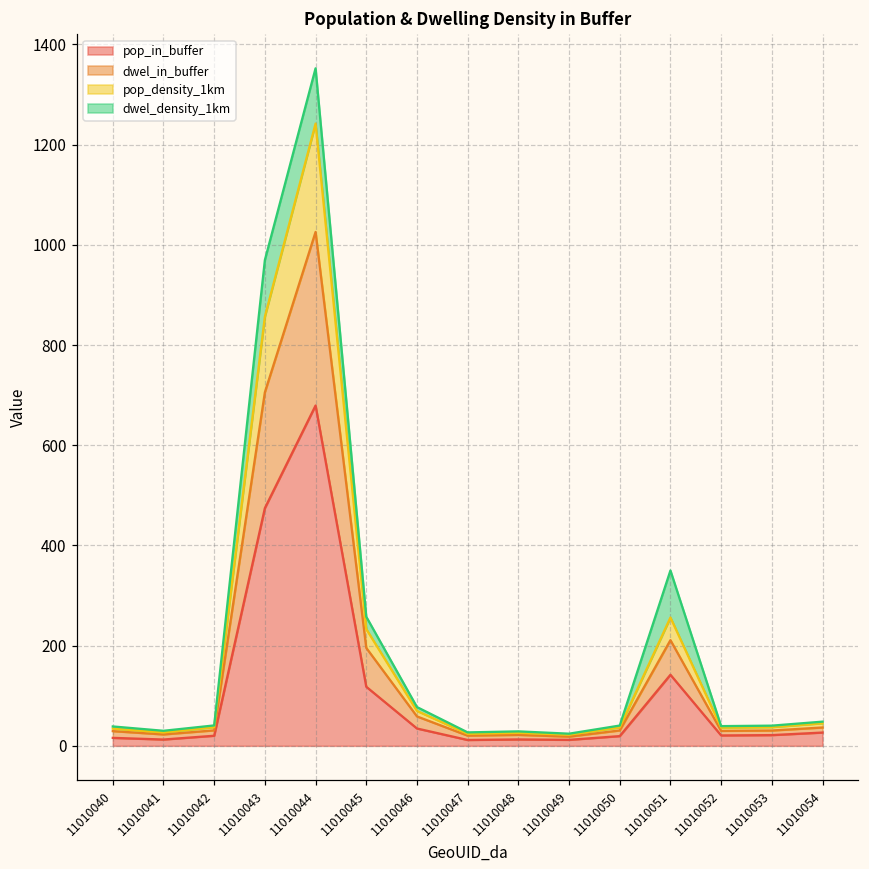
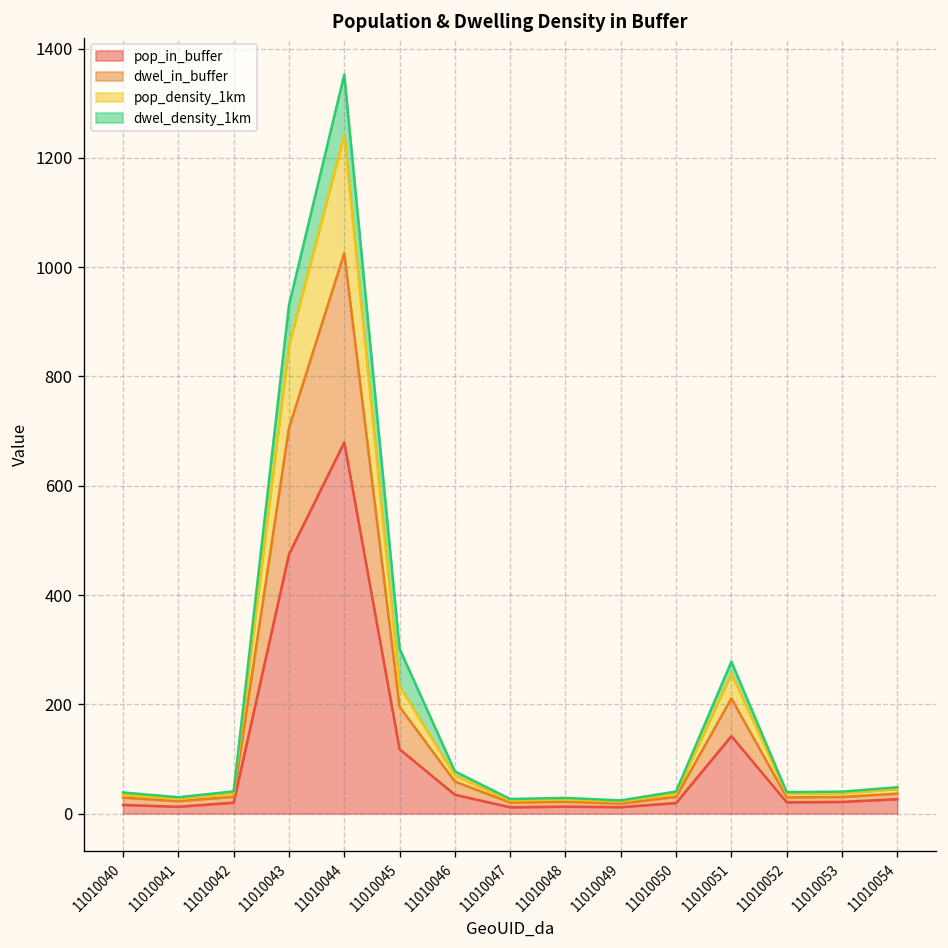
dwel_density_1km, 11010043: 110 -> 70
dwel_density_1km, 11010045: 20 -> 70
dwel_density_1km, 11010051: 90 -> 20
